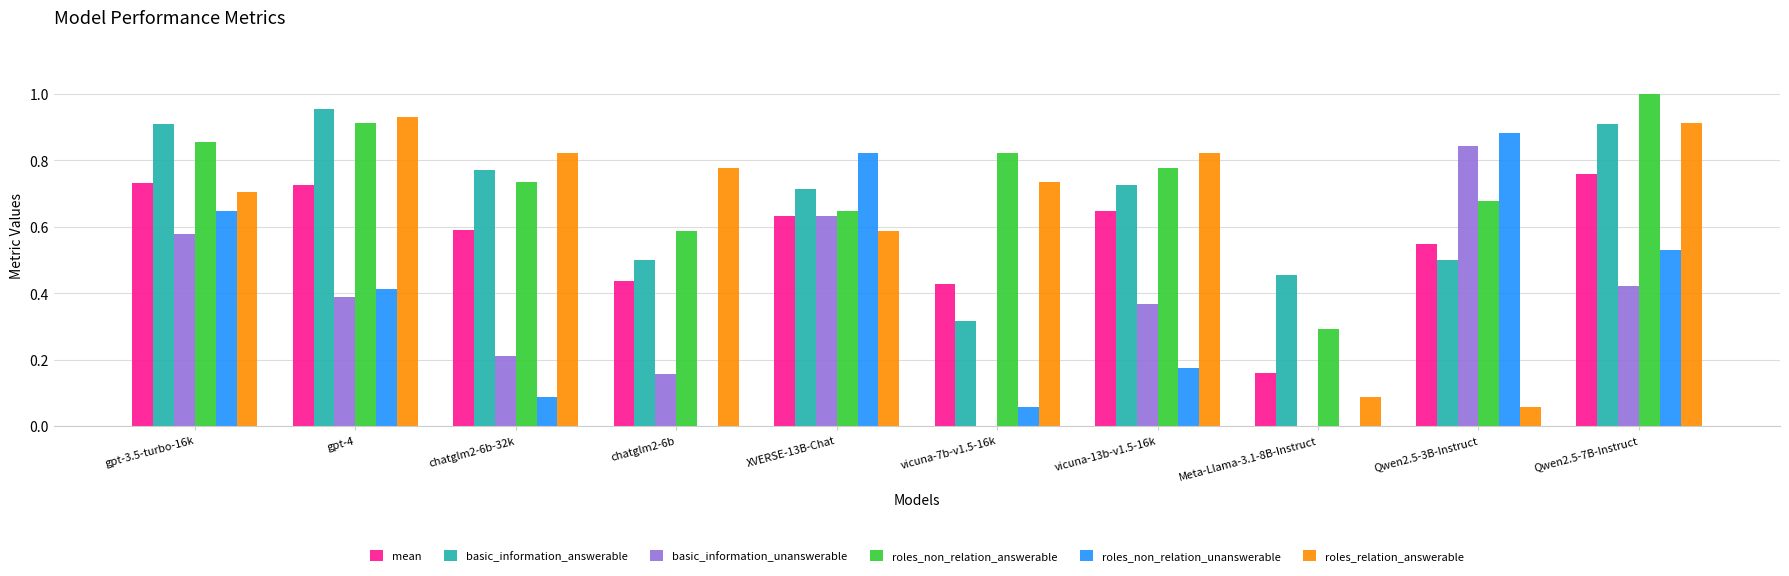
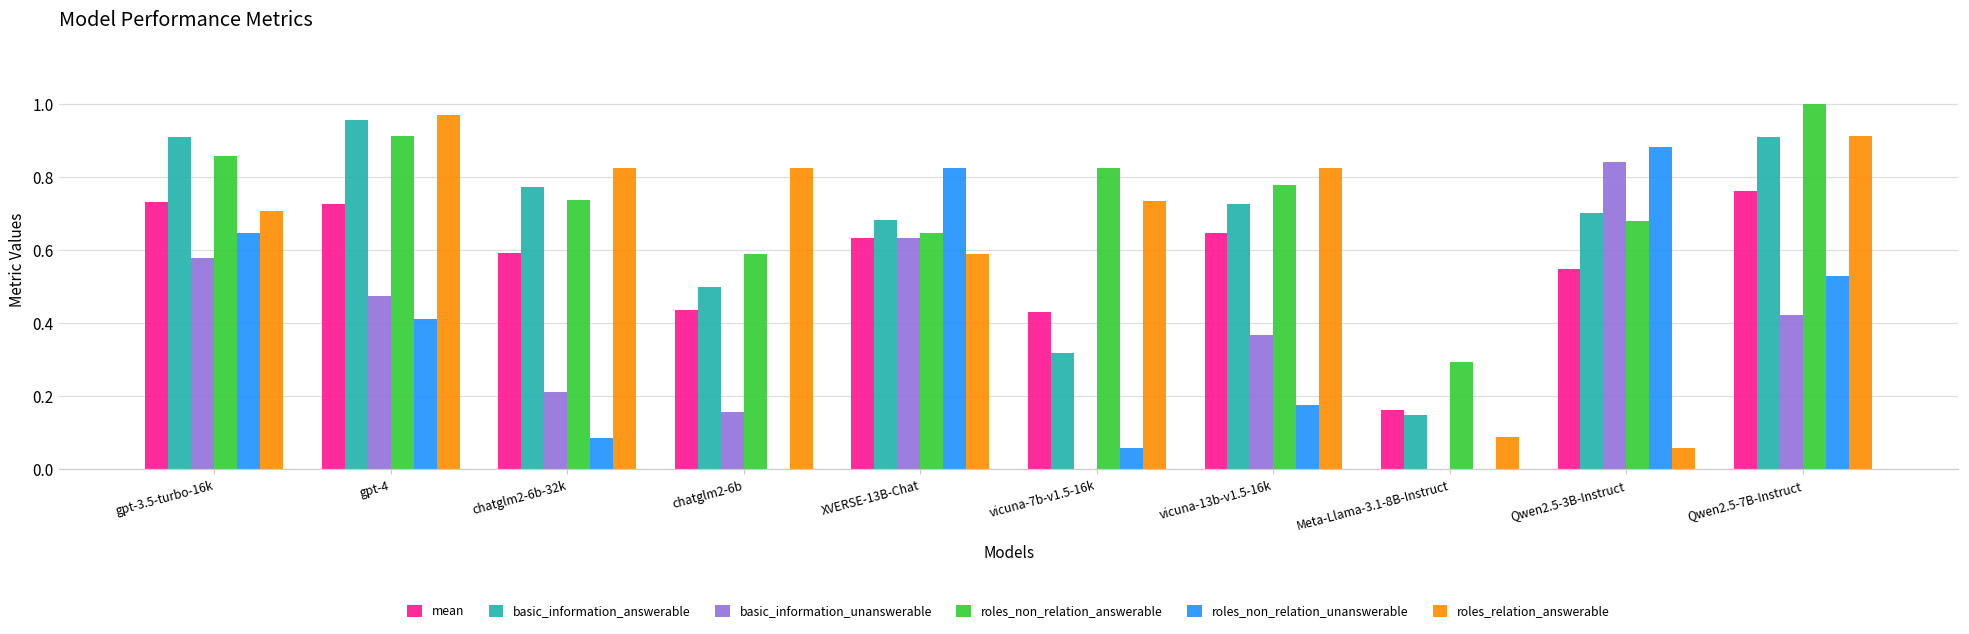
basic_information_unanswerable, gpt-4: 0.39 -> 0.47
roles_relation_answerable, gpt-4: 0.93 -> 0.97
roles_relation_answerable, chatglm2-6b: 0.78 -> 0.82
basic_information_answerable, XVERSE-13B-Chat: 0.72 -> 0.68
basic_information_answerable, Meta-Llama-3.1-8B-Instruct: 0.45 -> 0.15
basic_information_answerable, Qwen2.5-3B-Instruct: 0.5 -> 0.7
